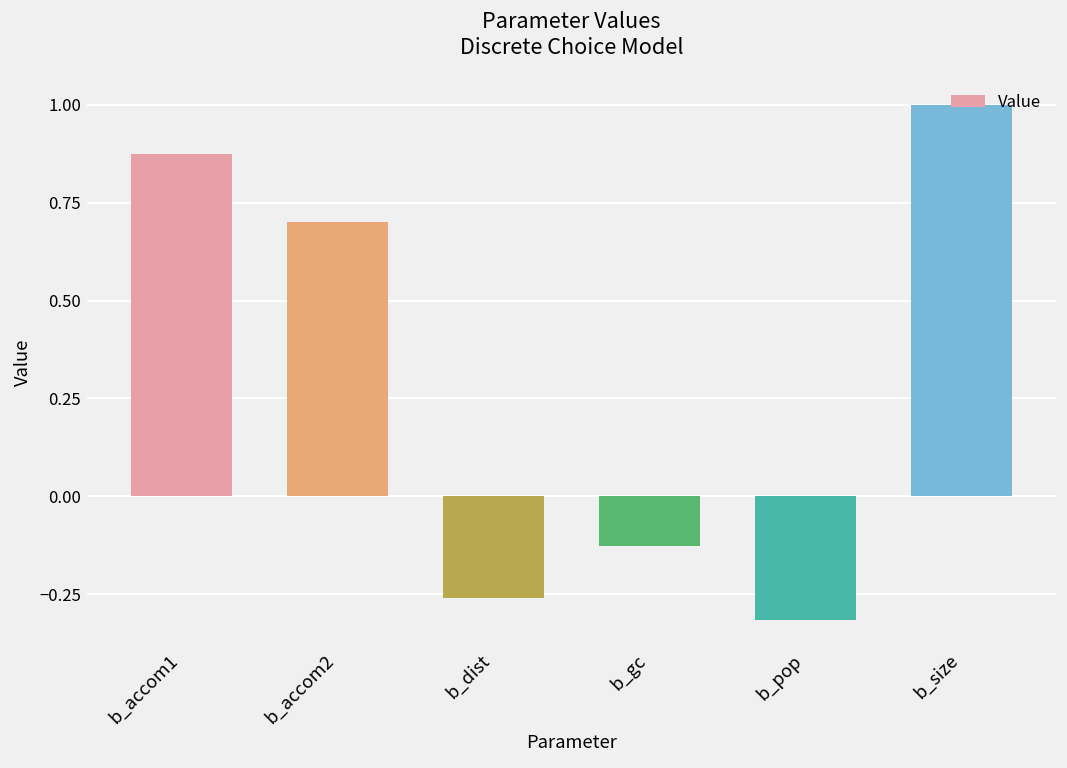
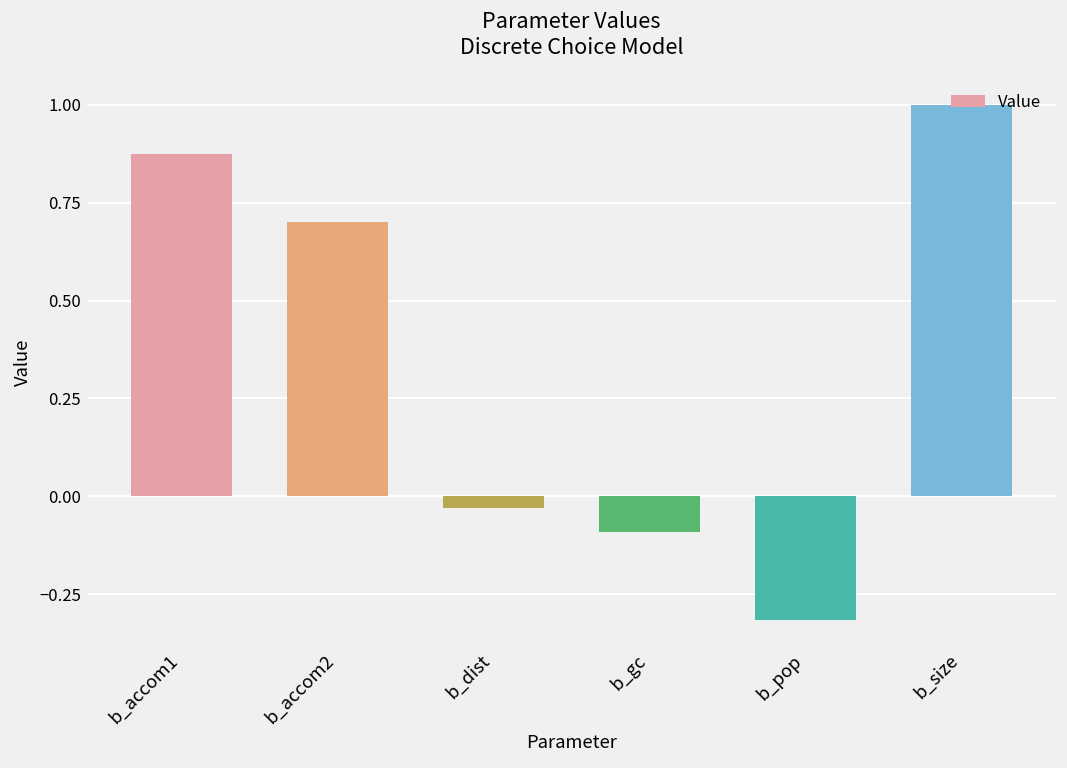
b_dist: -0.26 -> -0.03
b_gc: -0.13 -> -0.09
